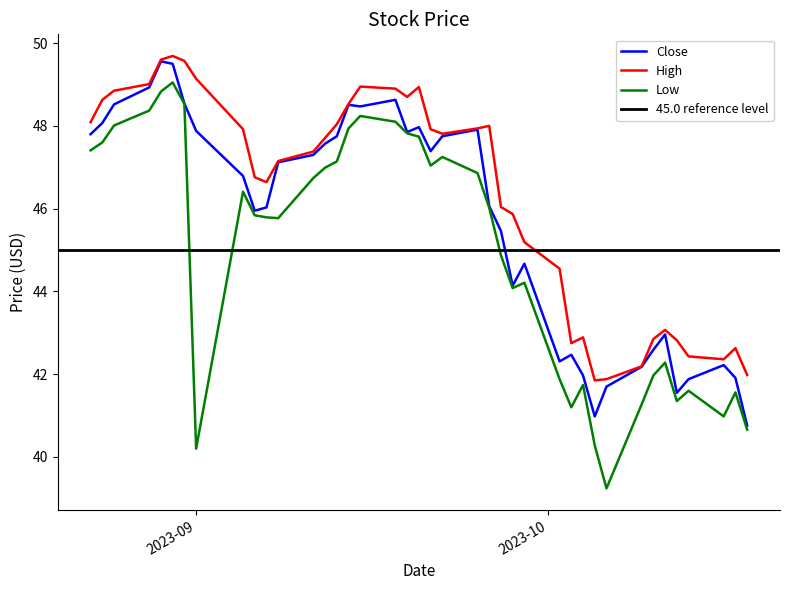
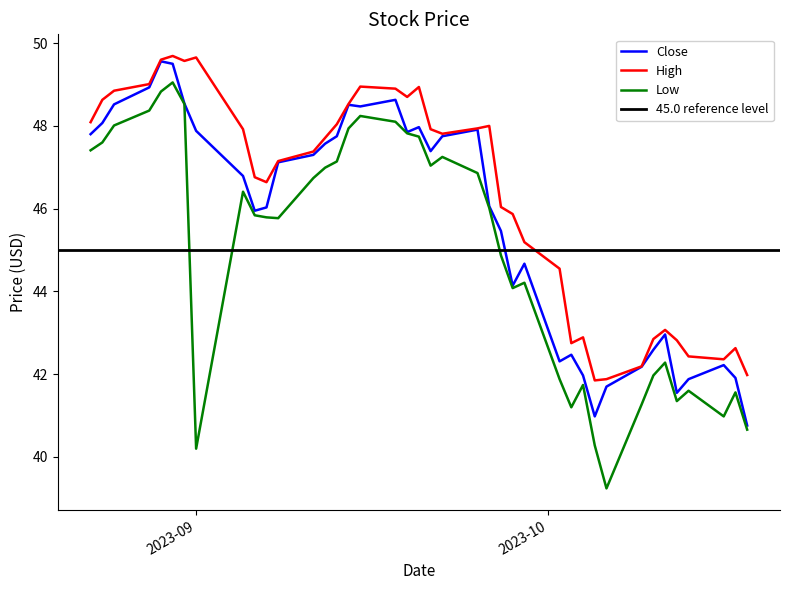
High, 2023-09: 49.1 -> 49.7
